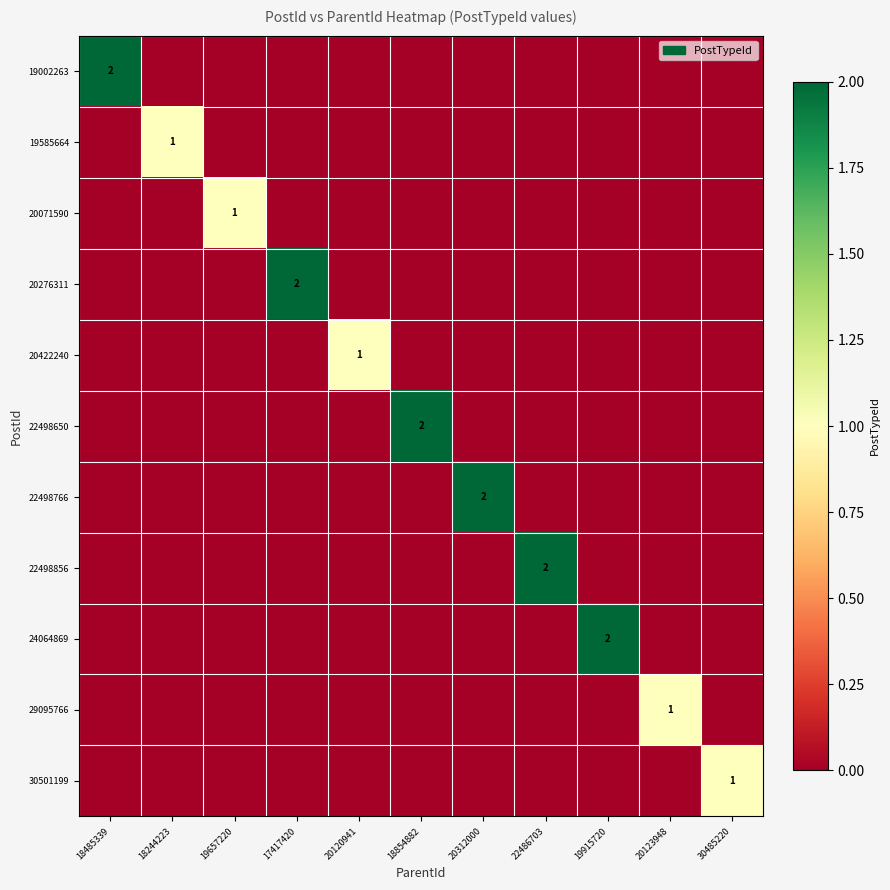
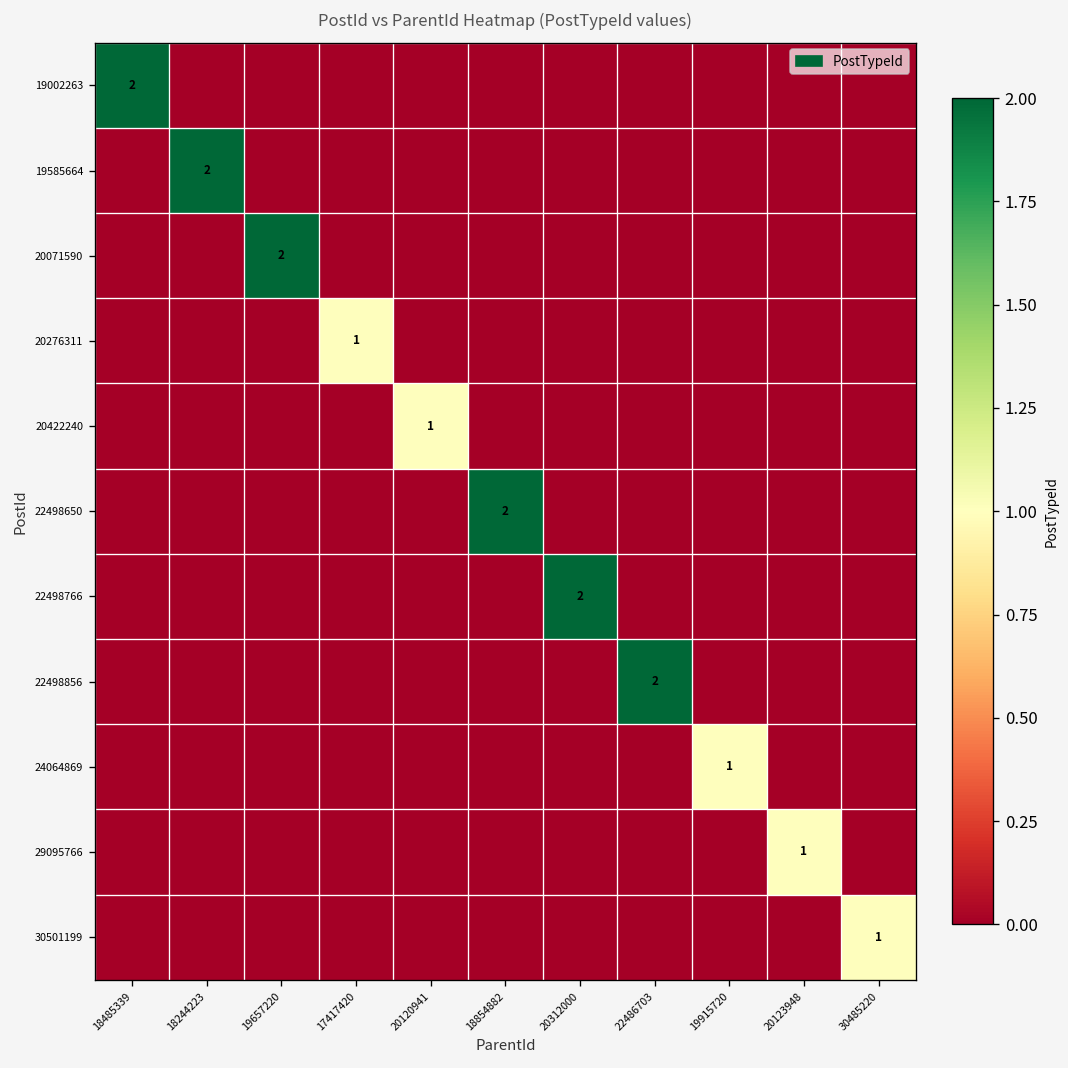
19585664, 18244223: 1 -> 2
20071590, 19657220: 1 -> 2
20276311, 17417420: 2 -> 1
24064869, 19915720: 2 -> 1
